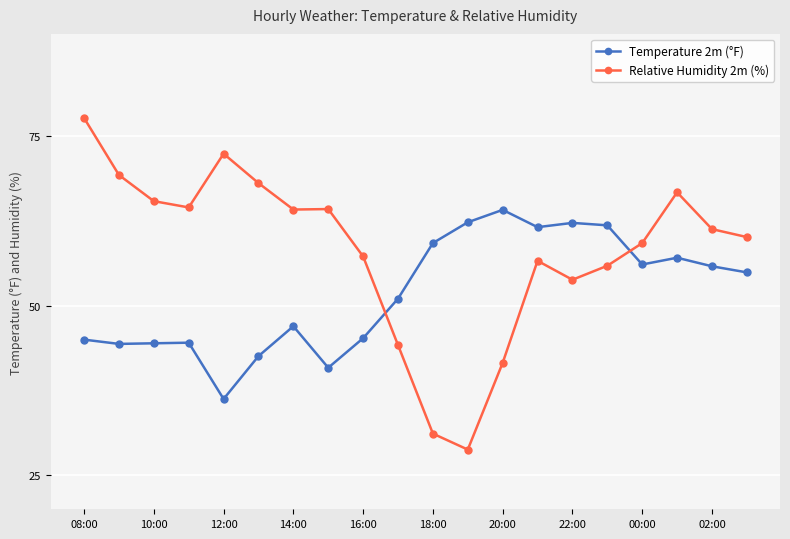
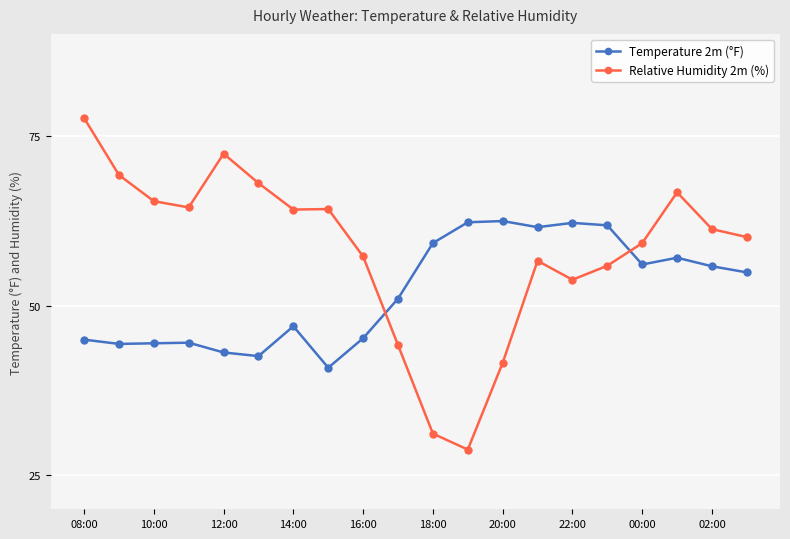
Temperature 2m (°F), 12:00: 36 -> 43
Temperature 2m (°F), 20:00: 64 -> 62
